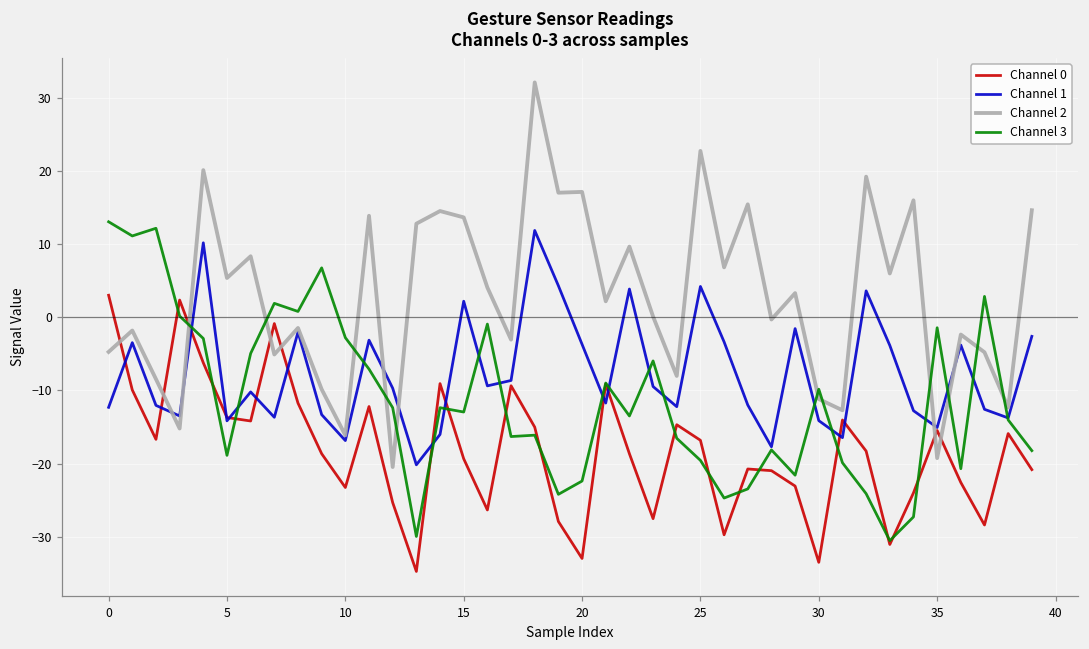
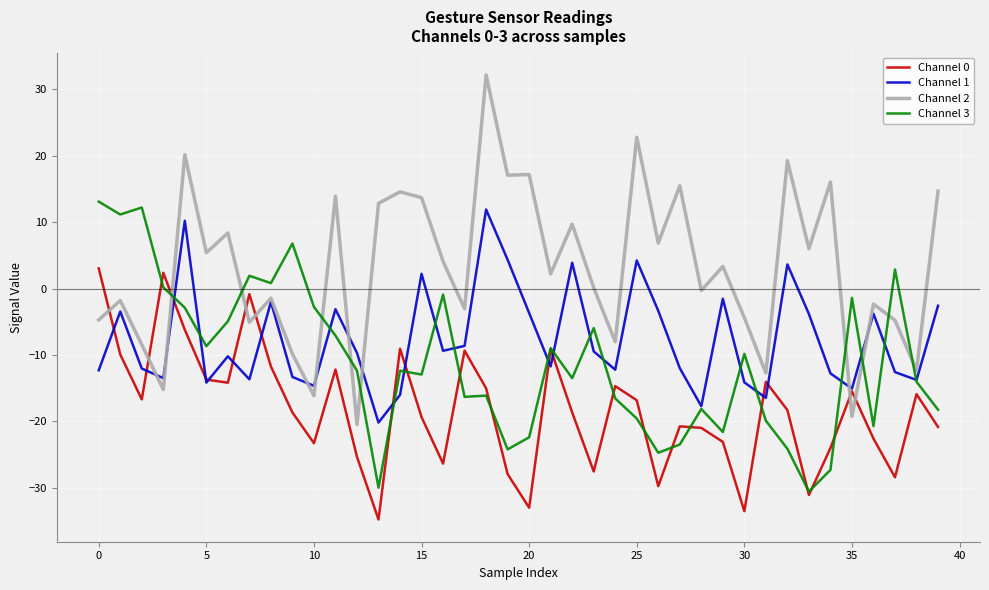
Channel 3, 5: -19 -> -9
Channel 1, 10: -17 -> -15
Channel 2, 30: -11 -> -4
